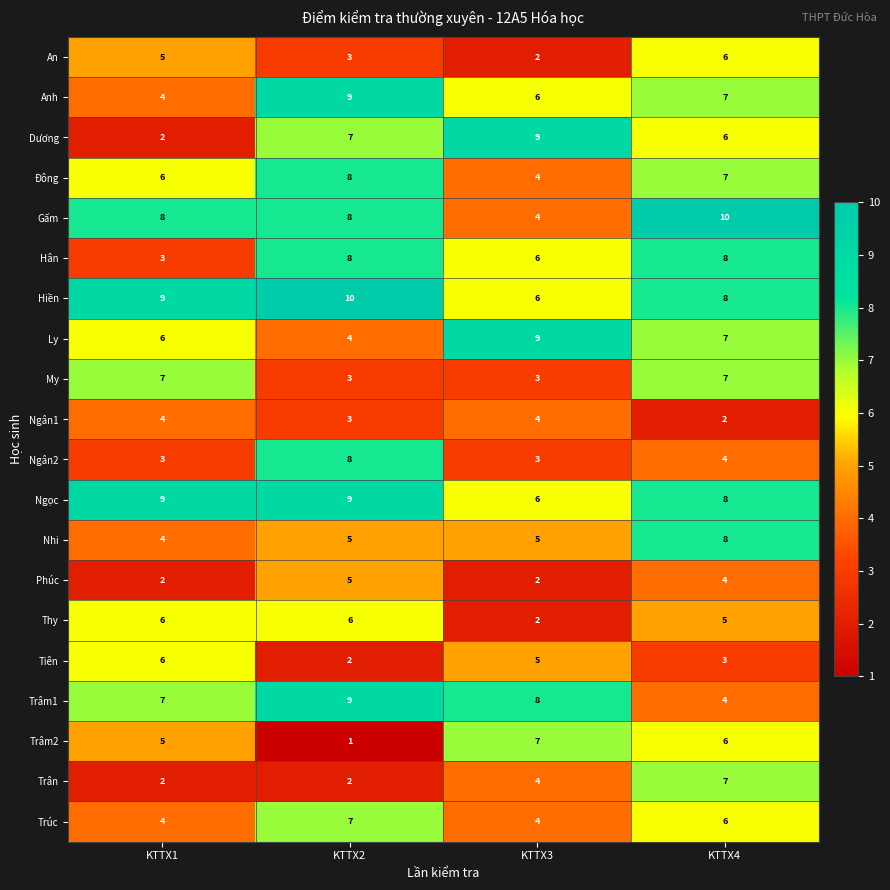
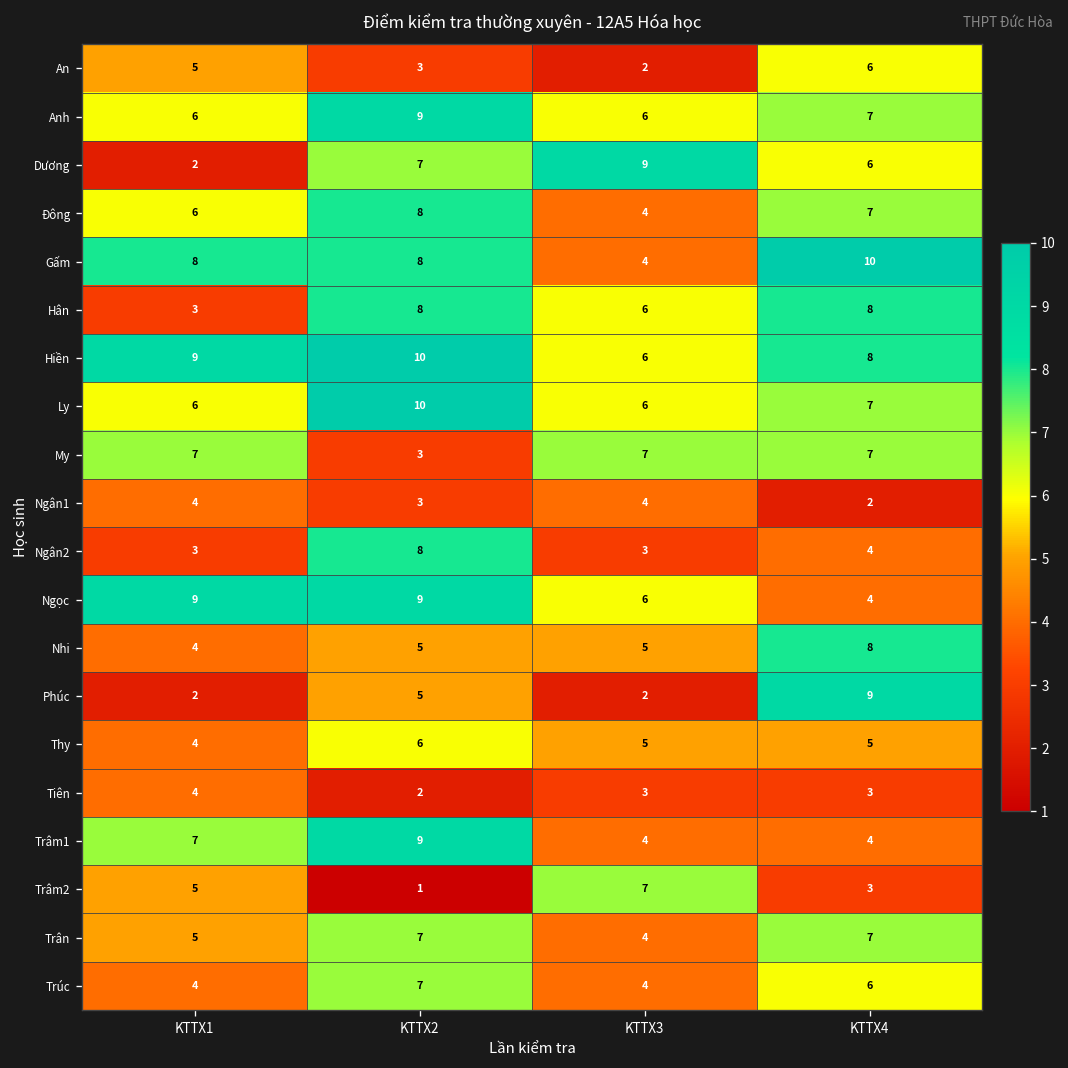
Anh, KTTX1: 4 -> 6
Ly, KTTX2: 4 -> 10
Ly, KTTX3: 9 -> 6
My, KTTX3: 3 -> 7
Ngọc, KTTX4: 8 -> 4
Phúc, KTTX4: 4 -> 9
Thy, KTTX1: 6 -> 4
Thy, KTTX3: 2 -> 5
Tiên, KTTX1: 6 -> 4
Tiên, KTTX3: 5 -> 3
Trâm1, KTTX3: 8 -> 4
Trâm2, KTTX4: 6 -> 3
Trân, KTTX1: 2 -> 5
Trân, KTTX2: 2 -> 7
